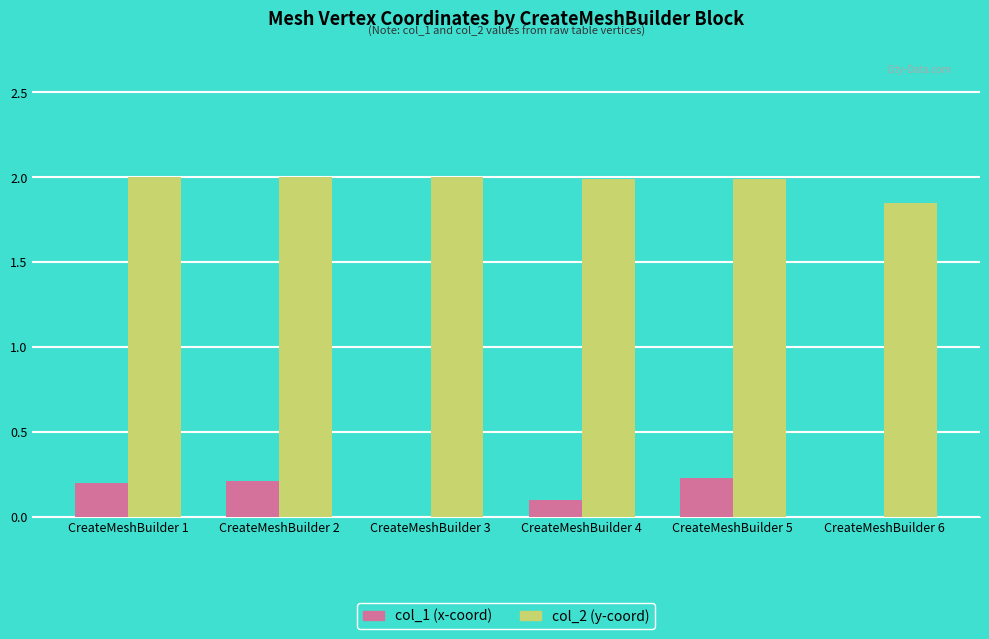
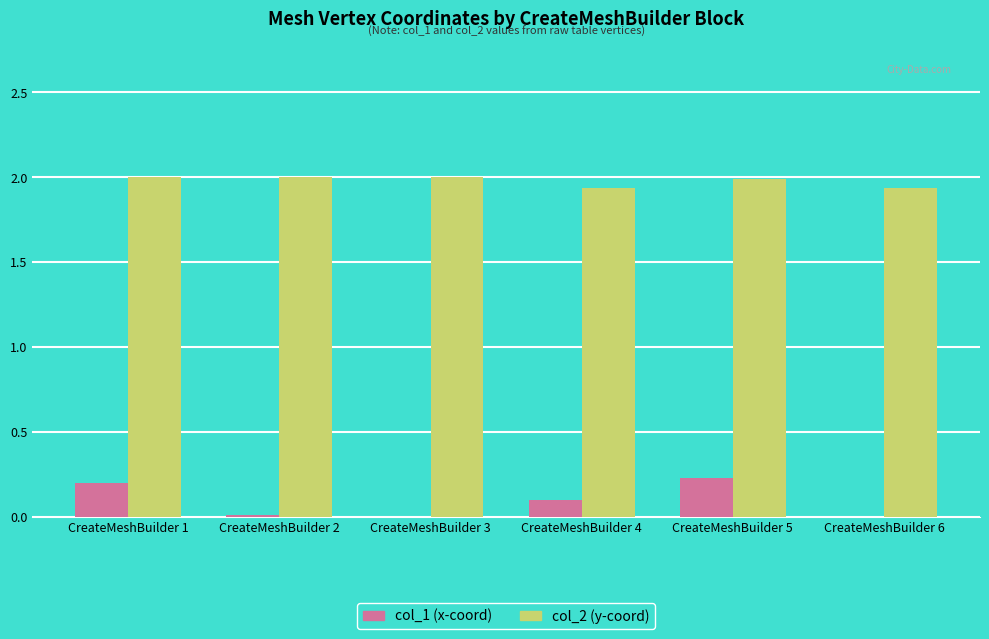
col_1 (x-coord), CreateMeshBuilder 2: 0.21 -> 0.01
col_2 (y-coord), CreateMeshBuilder 4: 1.99 -> 1.94
col_2 (y-coord), CreateMeshBuilder 6: 1.85 -> 1.94
